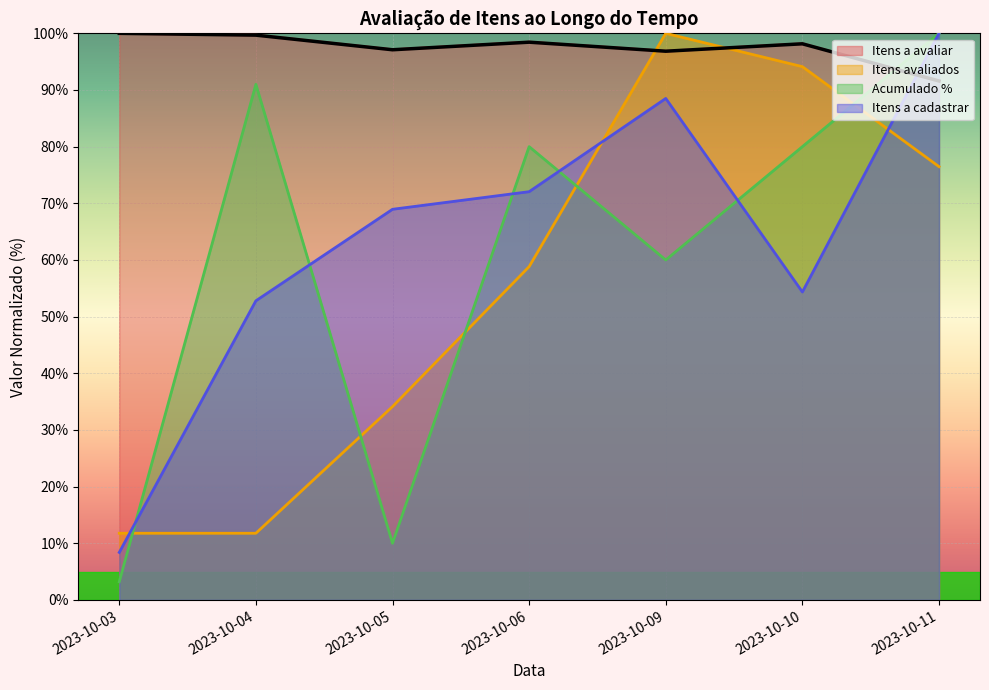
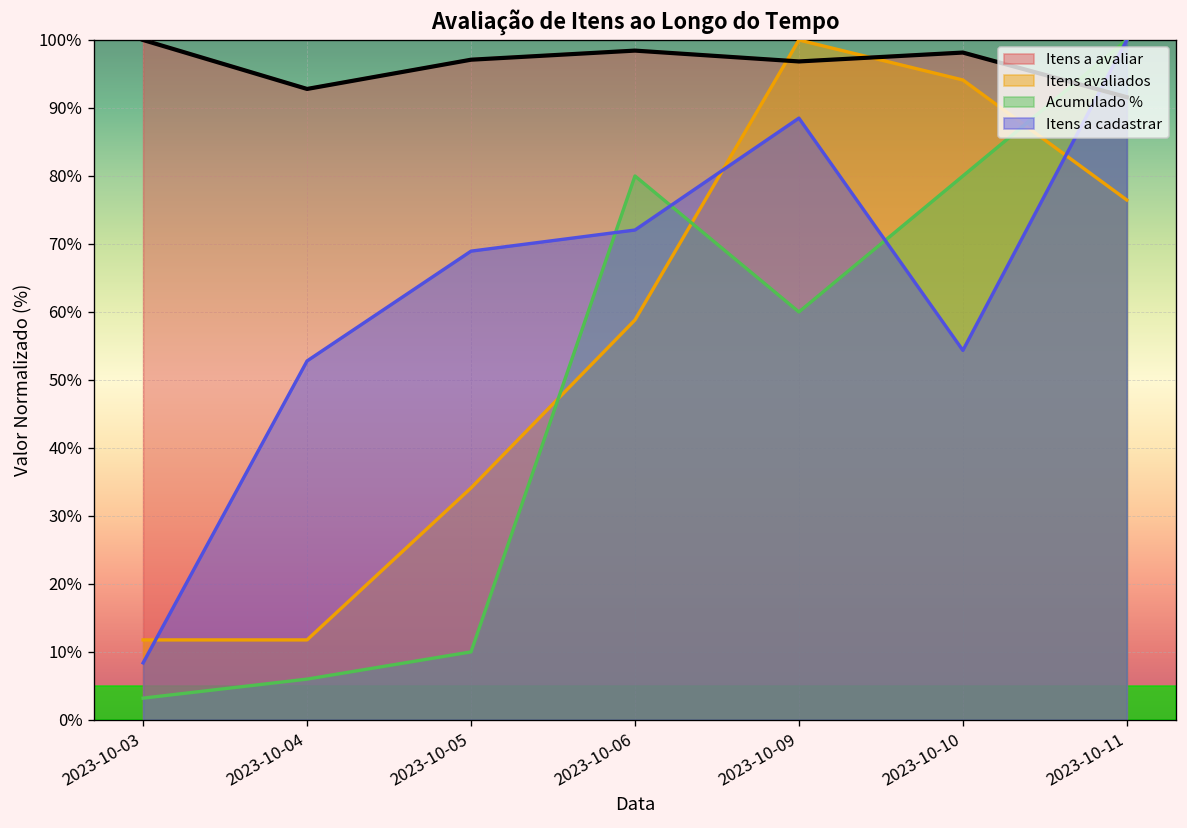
Itens a avaliar, 2023-10-04: 100% -> 93%
Acumulado %, 2023-10-04: 91% -> 6%
